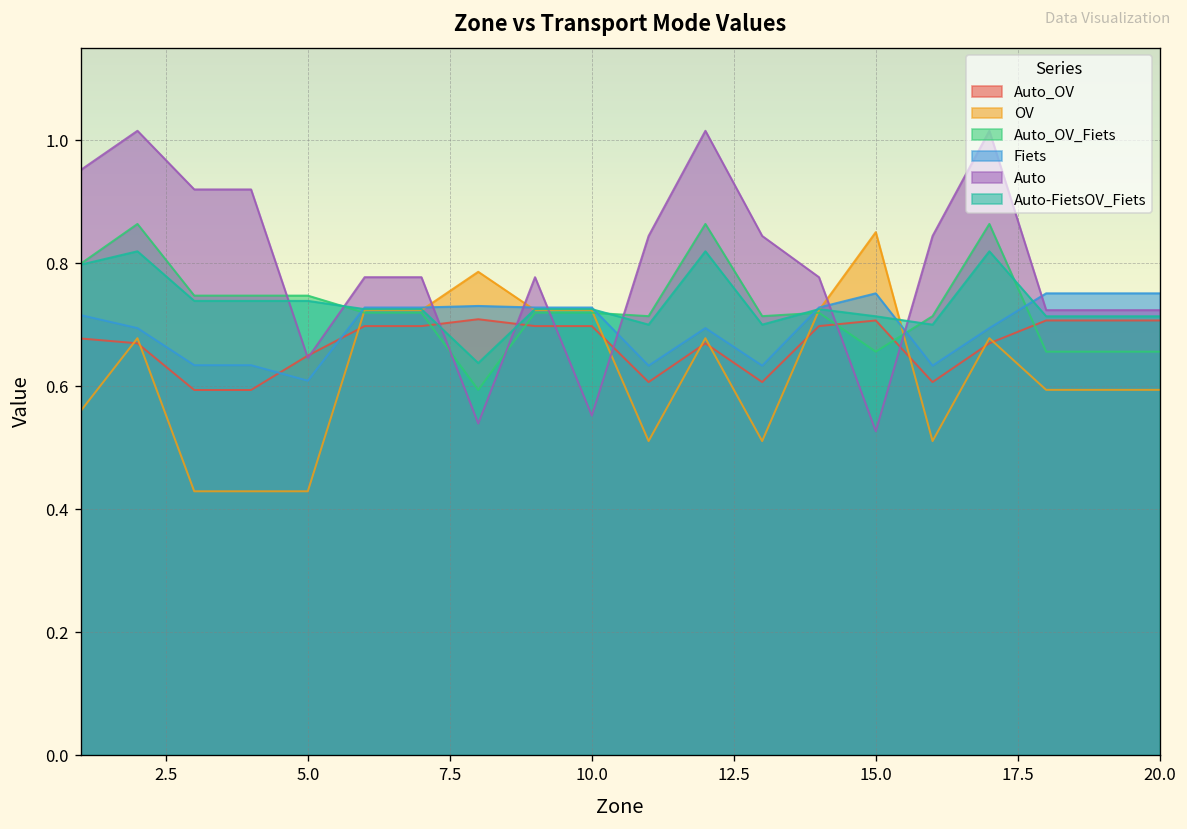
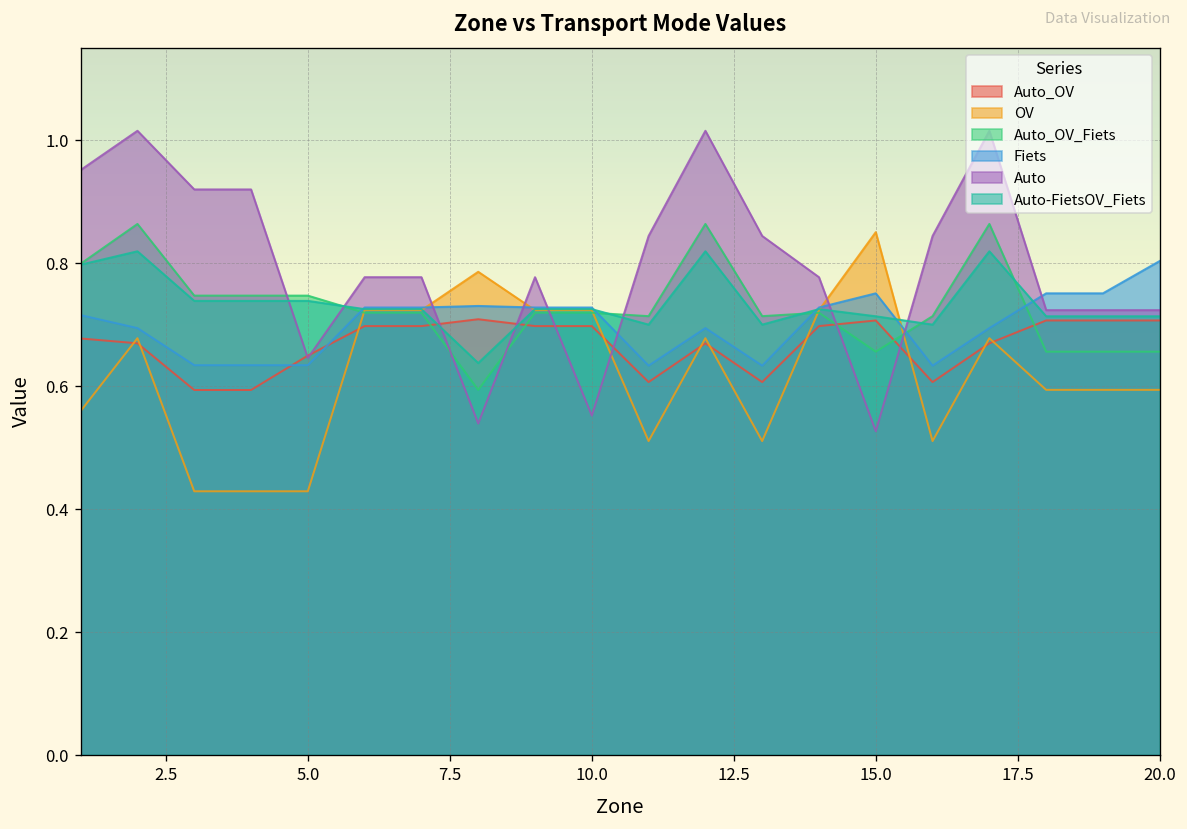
Fiets, 5.0: 0.61 -> 0.63
Fiets, 20.0: 0.75 -> 0.80
